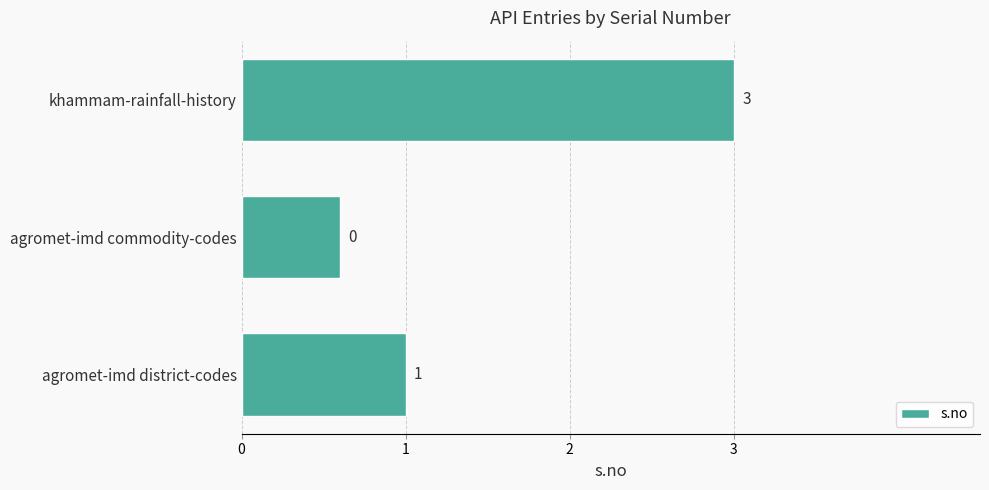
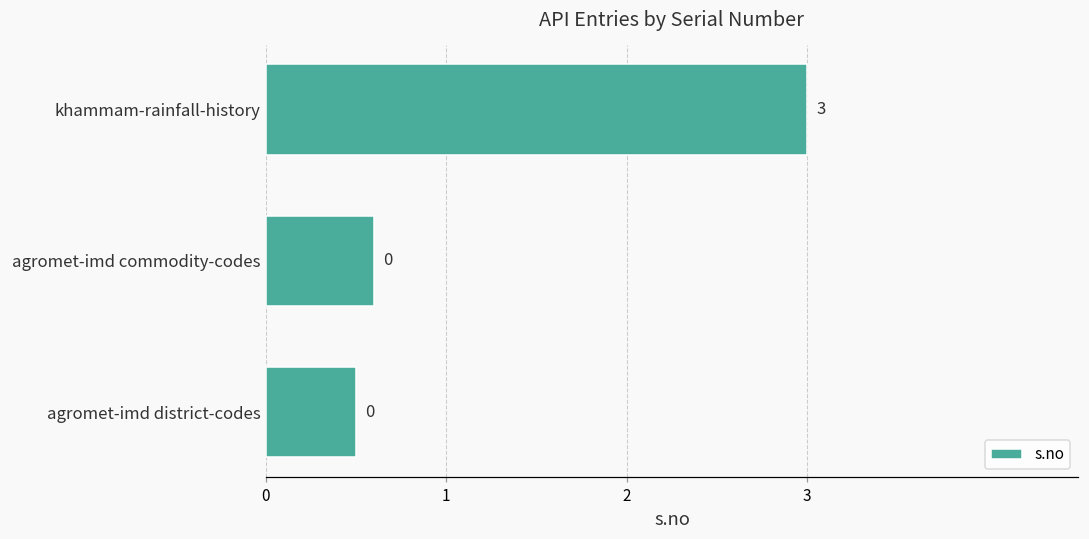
agromet-imd district-codes: 1 -> 0
